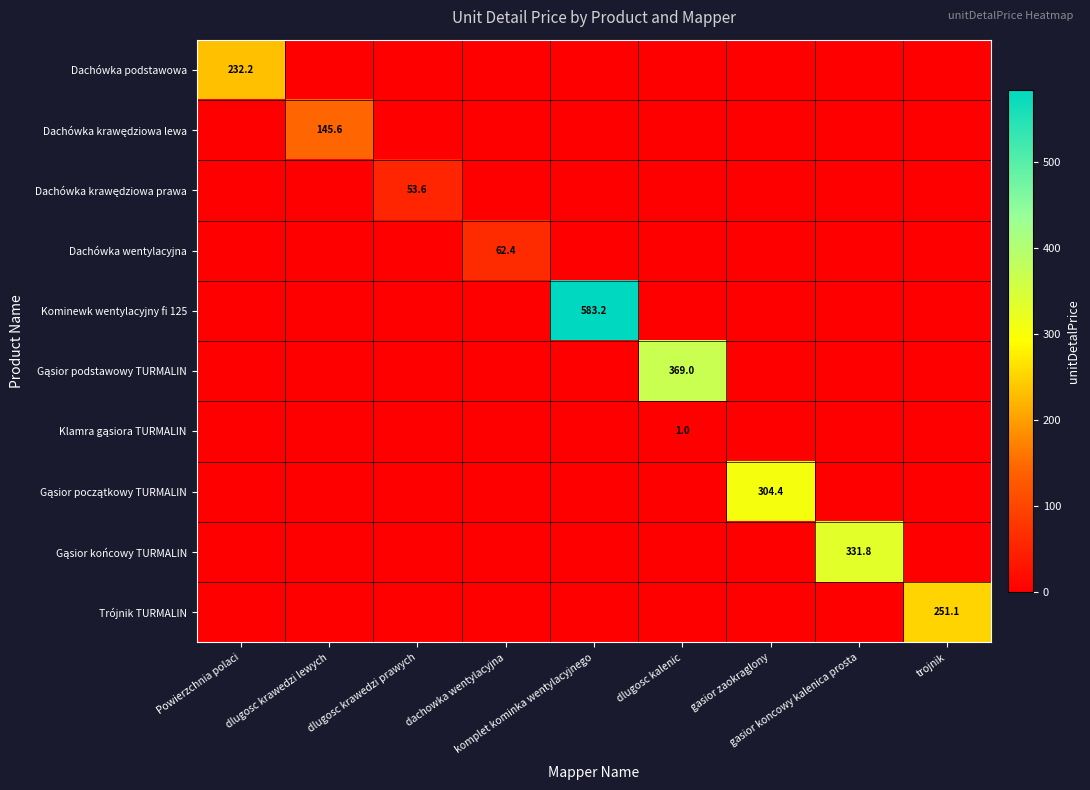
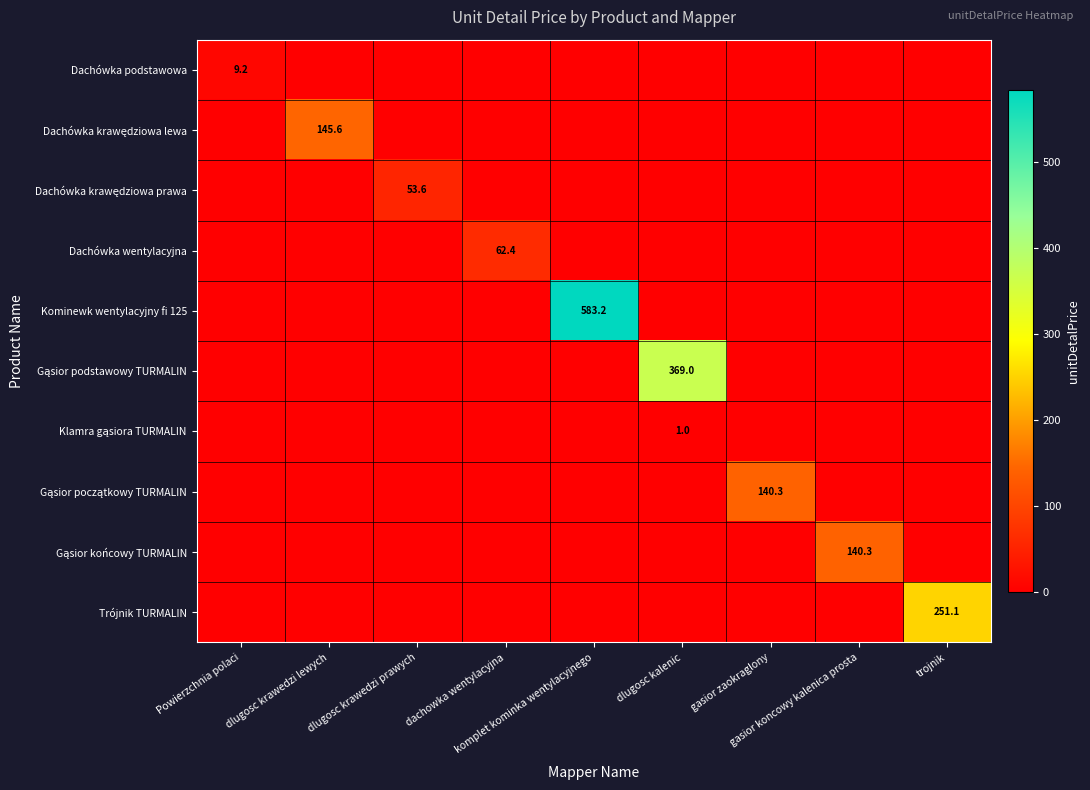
Dachówka podstawowa, Powierzchnia polaci: 232.2 -> 9.2
Gąsior początkowy TURMALIN, gasior zaokraglony: 304.4 -> 140.3
Gąsior końcowy TURMALIN, gasior koncowy kalenica prosta: 331.8 -> 140.3
